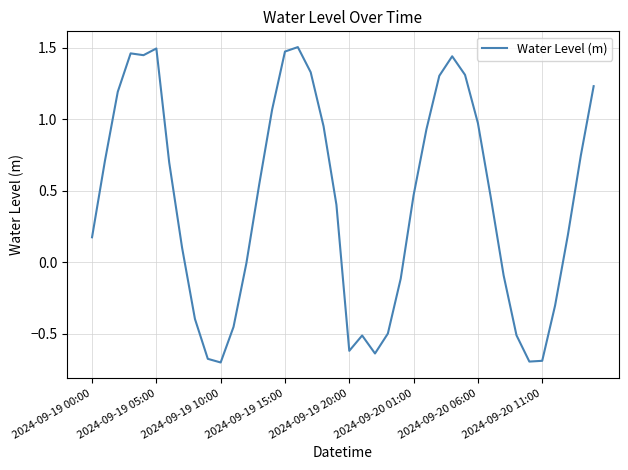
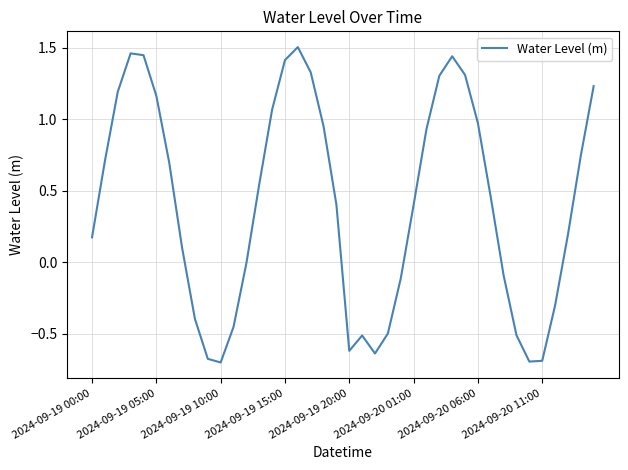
2024-09-19 05:00: 1.50 -> 1.16
2024-09-19 15:00: 1.47 -> 1.41
2024-09-20 01:00: 0.47 -> 0.40
